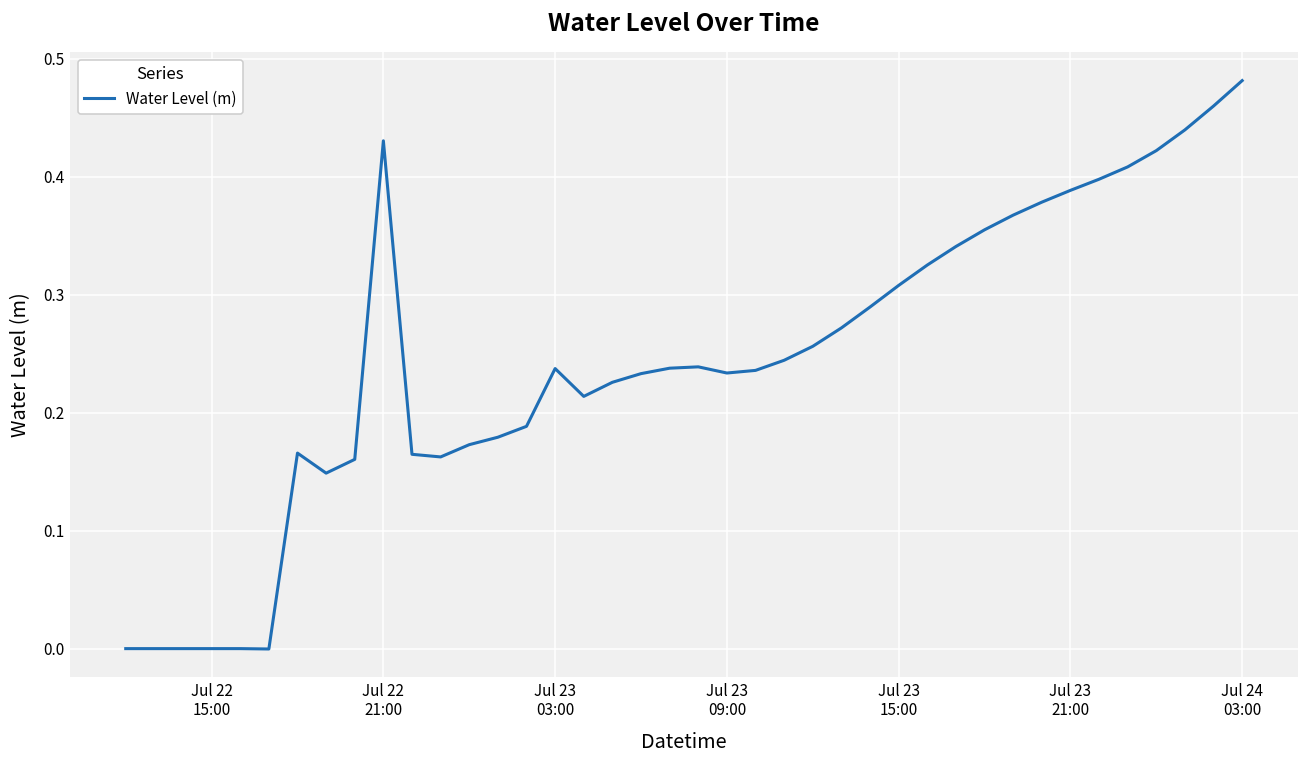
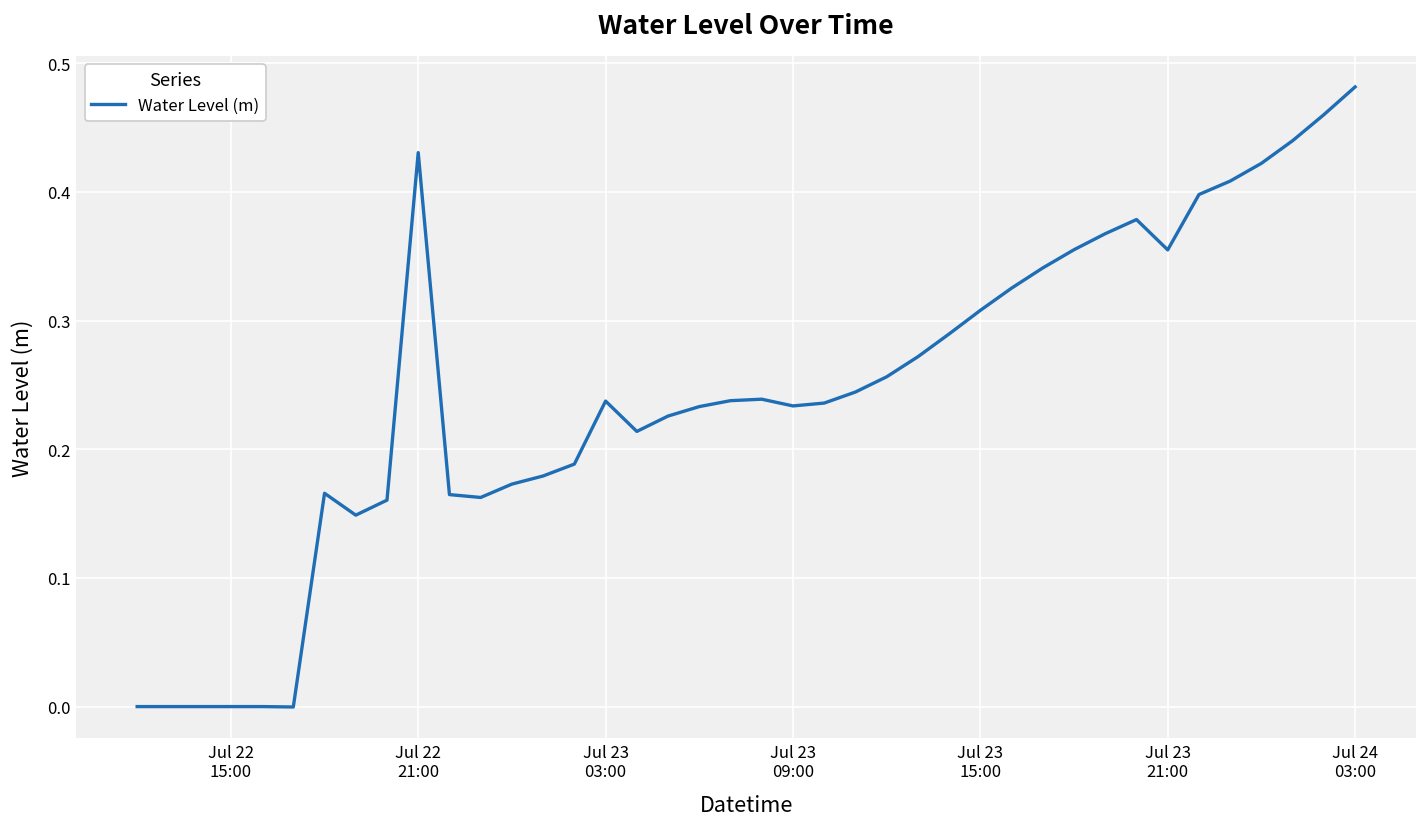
Jul 23 21:00: 0.388 -> 0.355
